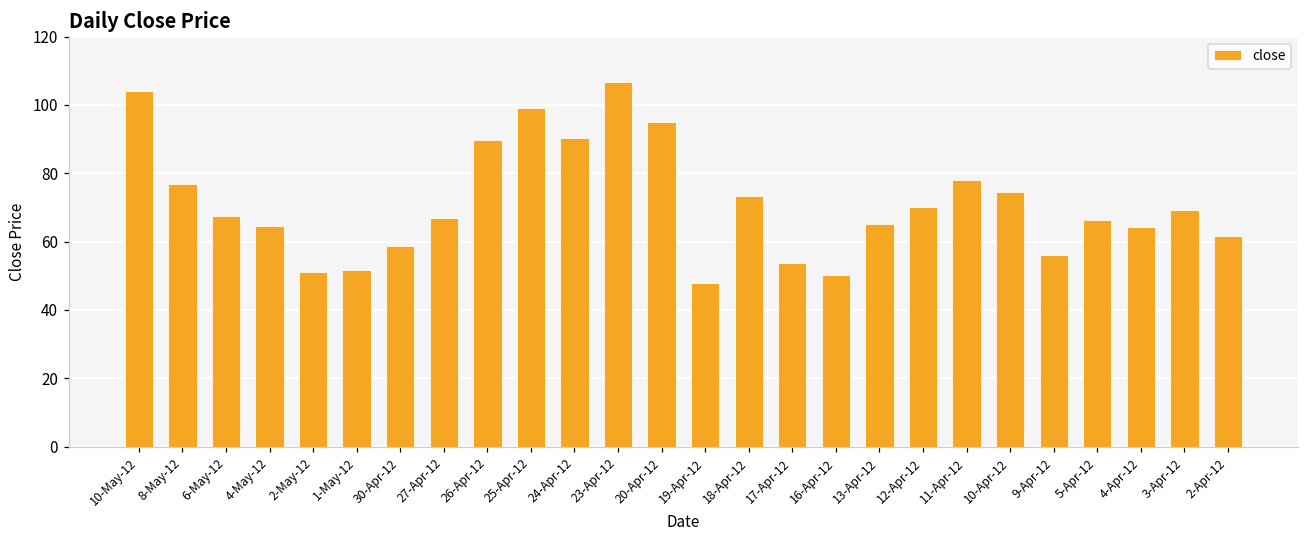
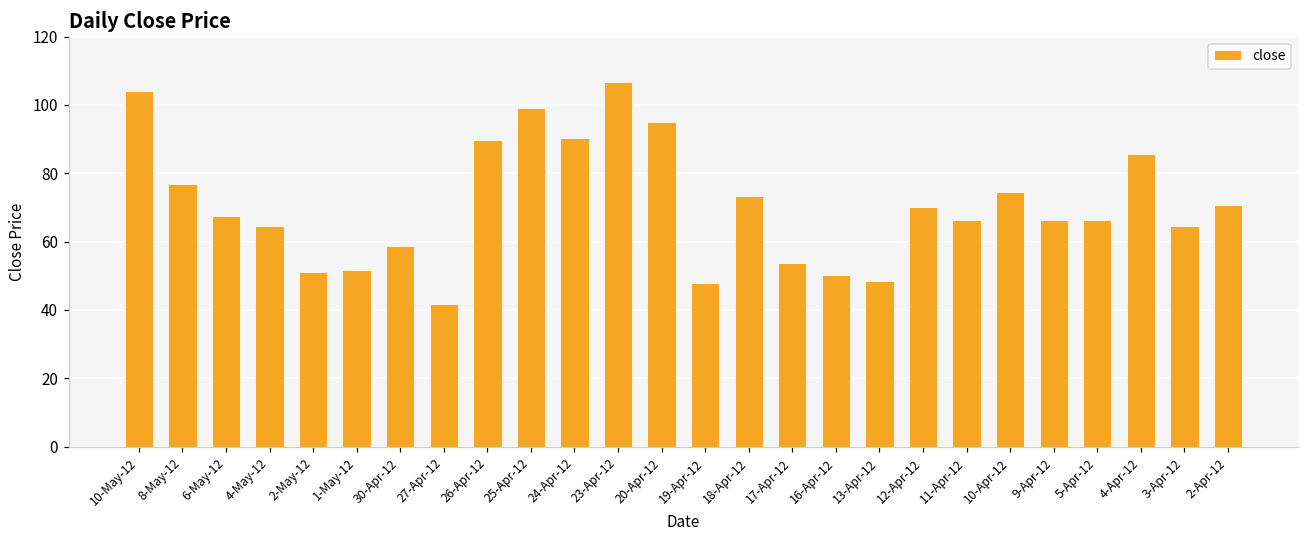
27-Apr-12: 67 -> 42
13-Apr-12: 65 -> 48
11-Apr-12: 78 -> 66
9-Apr-12: 56 -> 66
4-Apr-12: 64 -> 86
3-Apr-12: 69 -> 65
2-Apr-12: 62 -> 71
